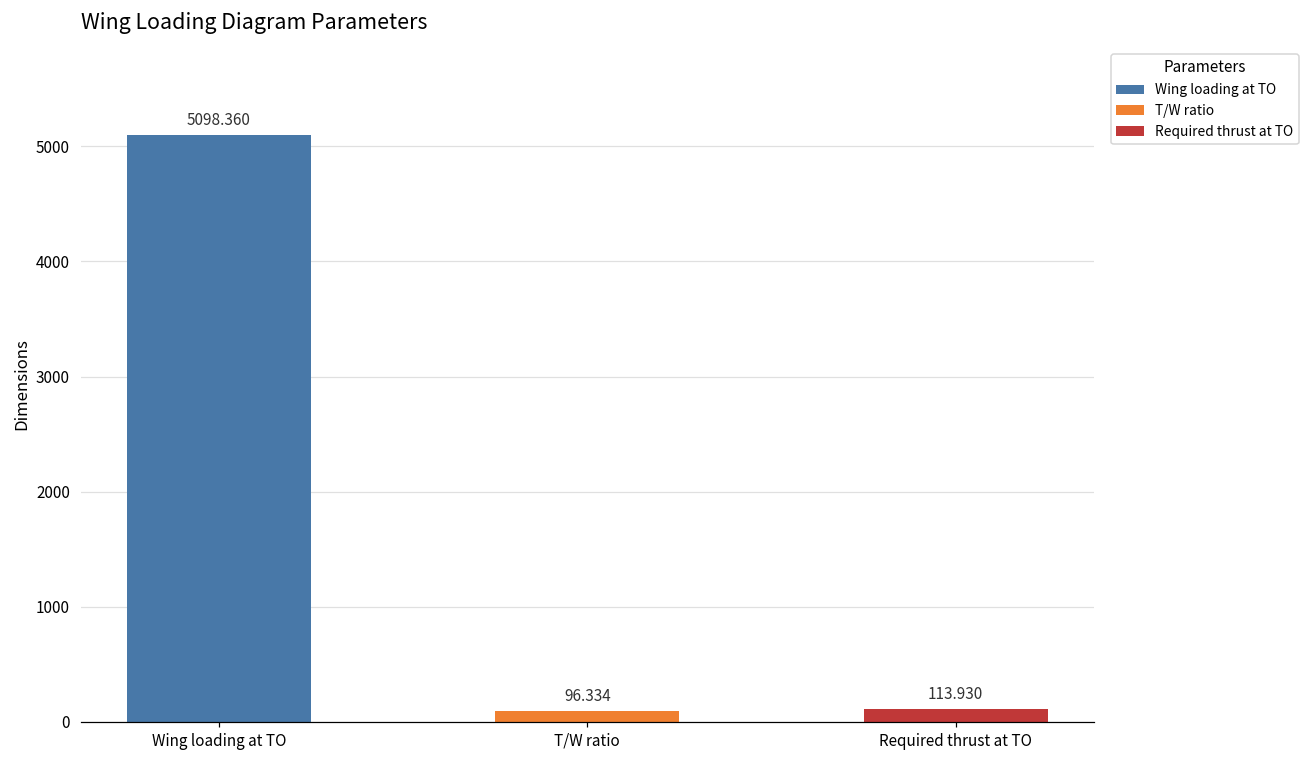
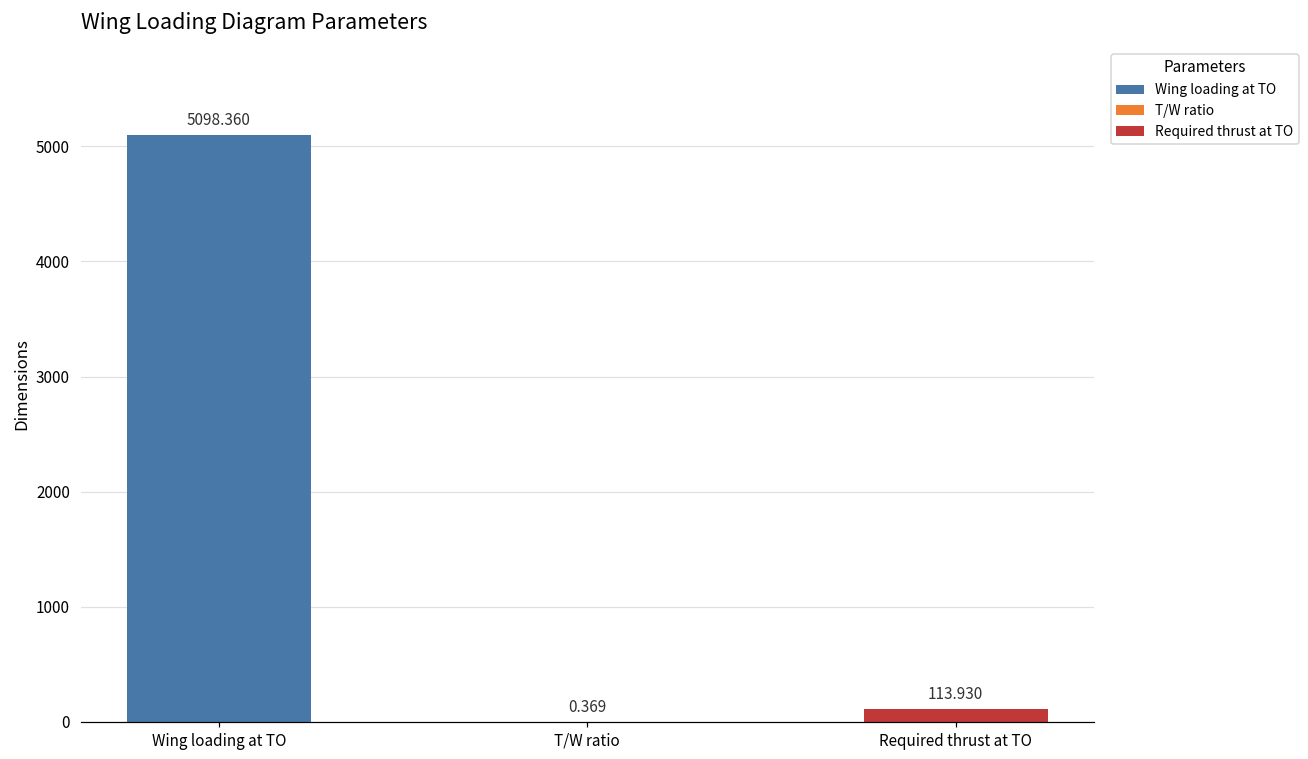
T/W ratio: 96.334 -> 0.369
